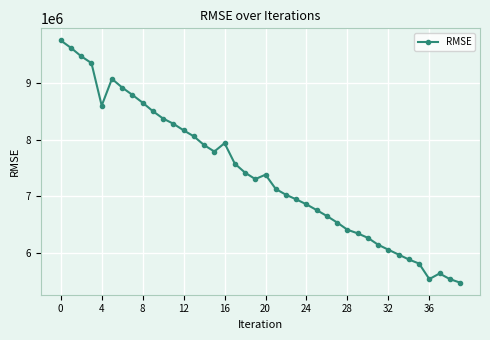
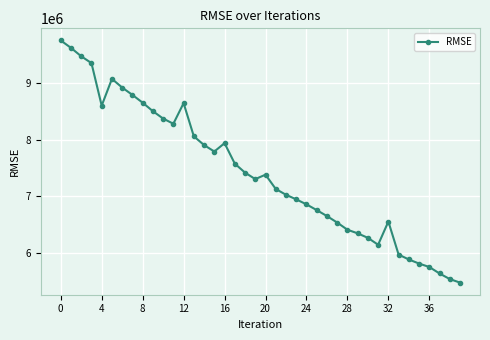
12: 8200000 -> 8700000
32: 6100000 -> 6600000
36: 5500000 -> 5800000
